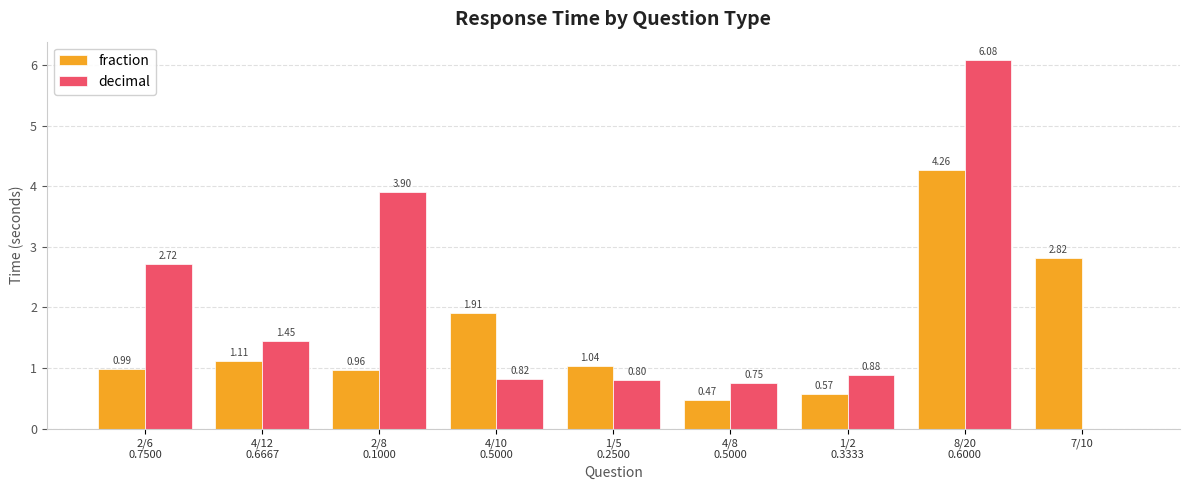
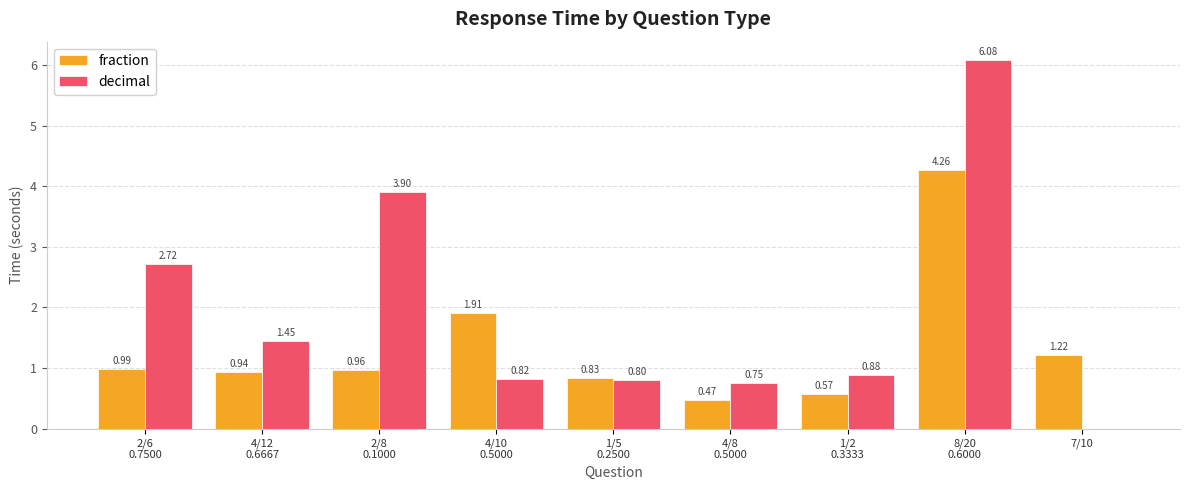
fraction, 4/12 0.6667: 1.11 -> 0.94
fraction, 1/5 0.2500: 1.04 -> 0.83
fraction, 7/10: 2.82 -> 1.22
